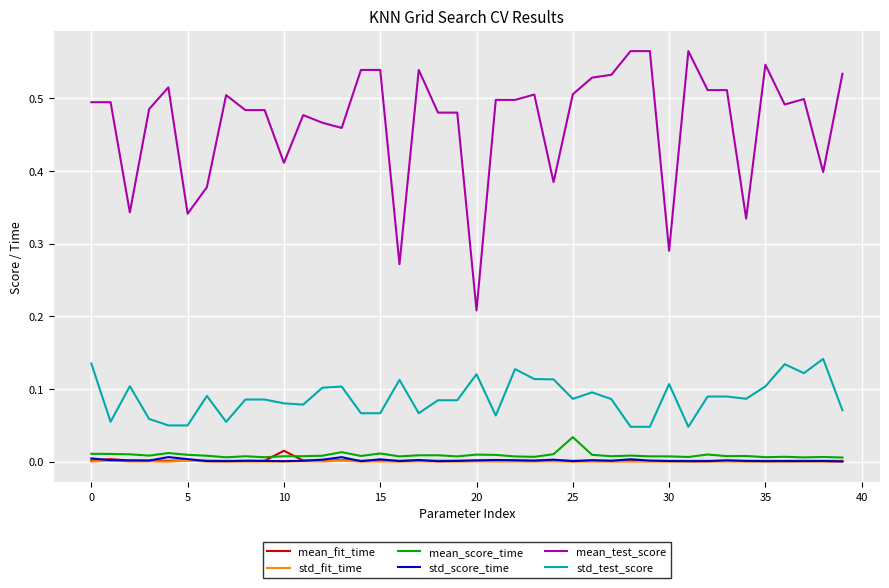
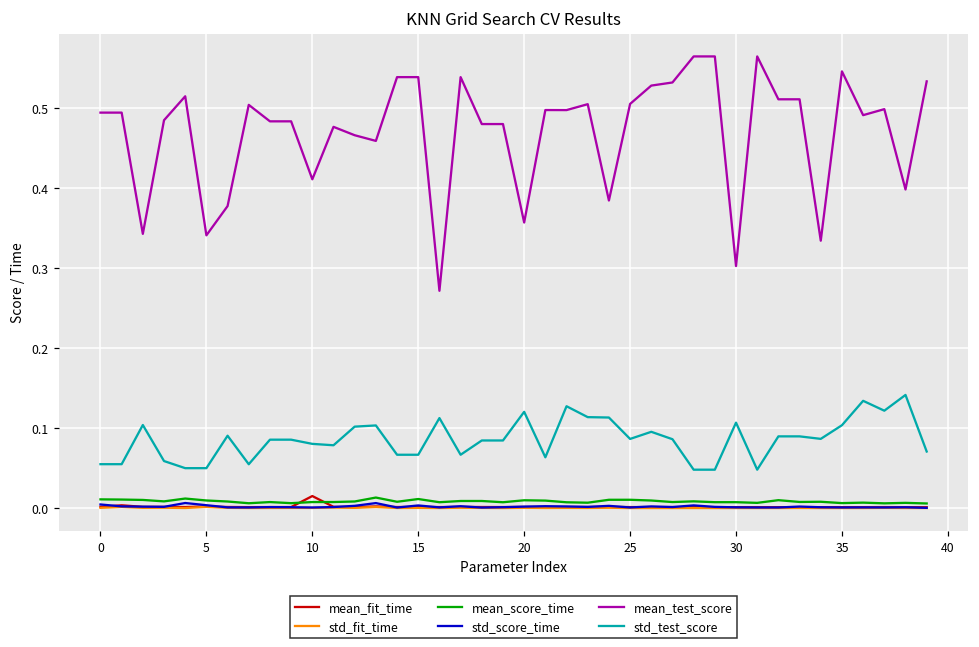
std_test_score, 0: 0.13 -> 0.05
mean_test_score, 20: 0.21 -> 0.36
mean_score_time, 25: 0.03 -> 0.01
mean_test_score, 30: 0.29 -> 0.30
